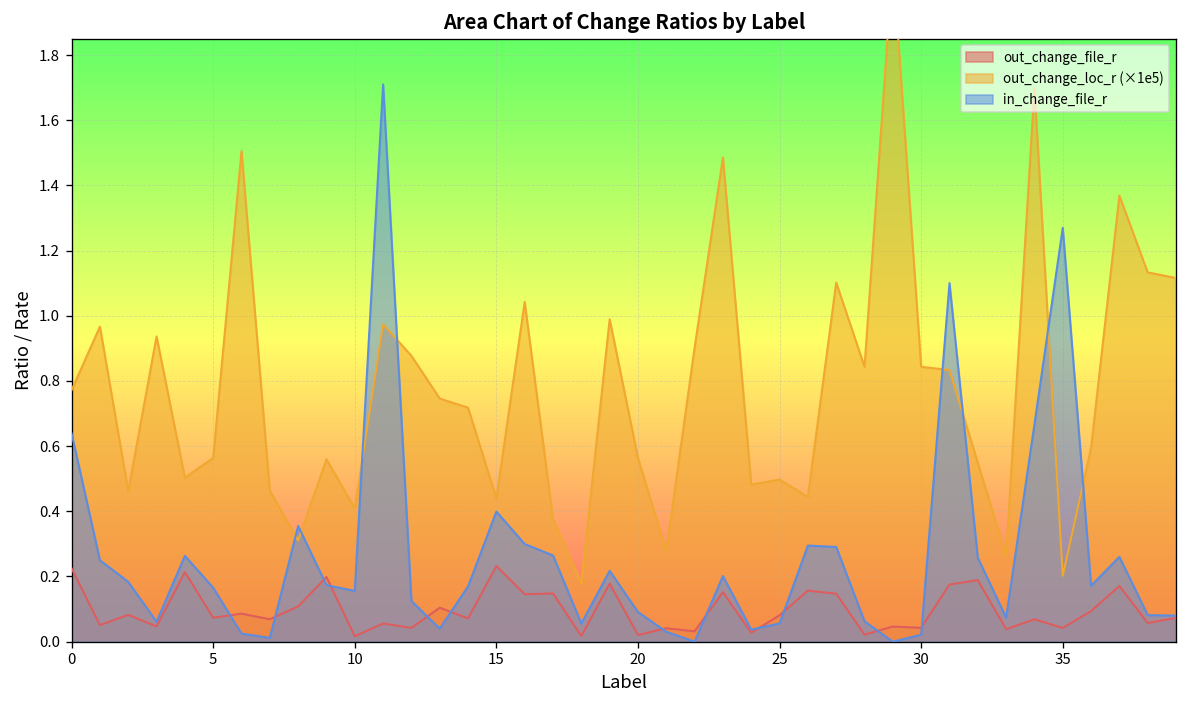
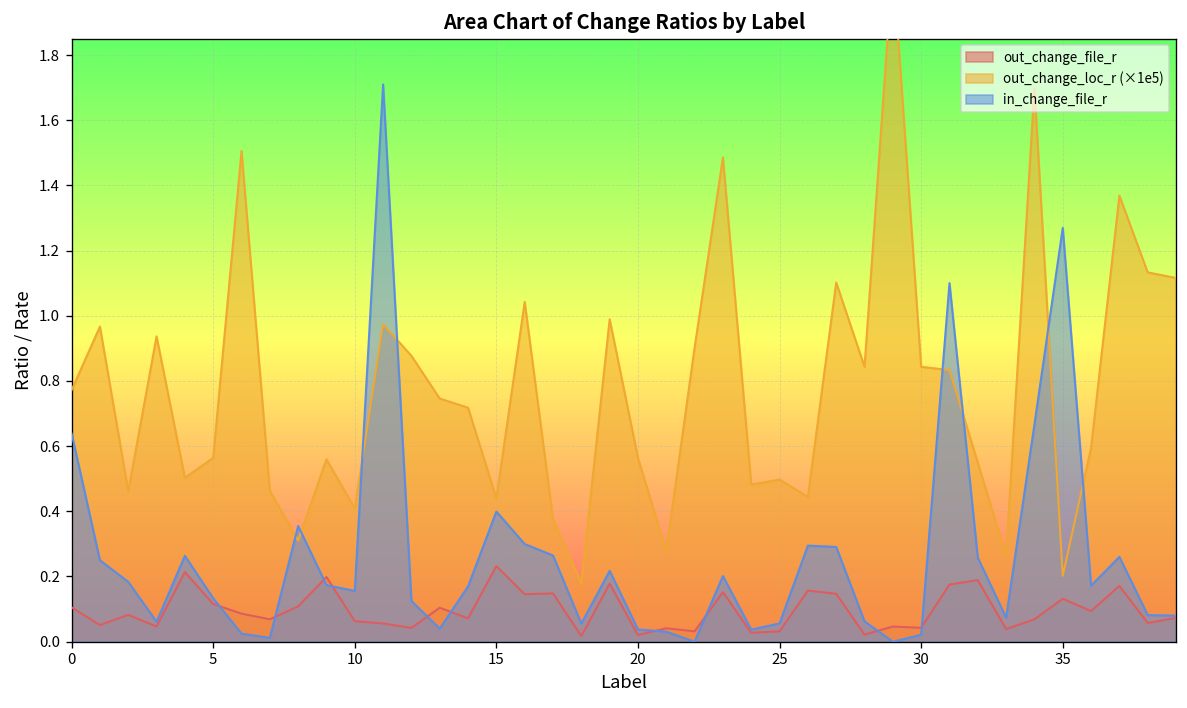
out_change_file_r, 0: 0.22 -> 0.11
out_change_file_r, 5: 0.07 -> 0.12
in_change_file_r, 5: 0.17 -> 0.13
out_change_file_r, 10: 0.02 -> 0.06
in_change_file_r, 20: 0.09 -> 0.04
out_change_file_r, 25: 0.08 -> 0.03
out_change_file_r, 35: 0.04 -> 0.13
